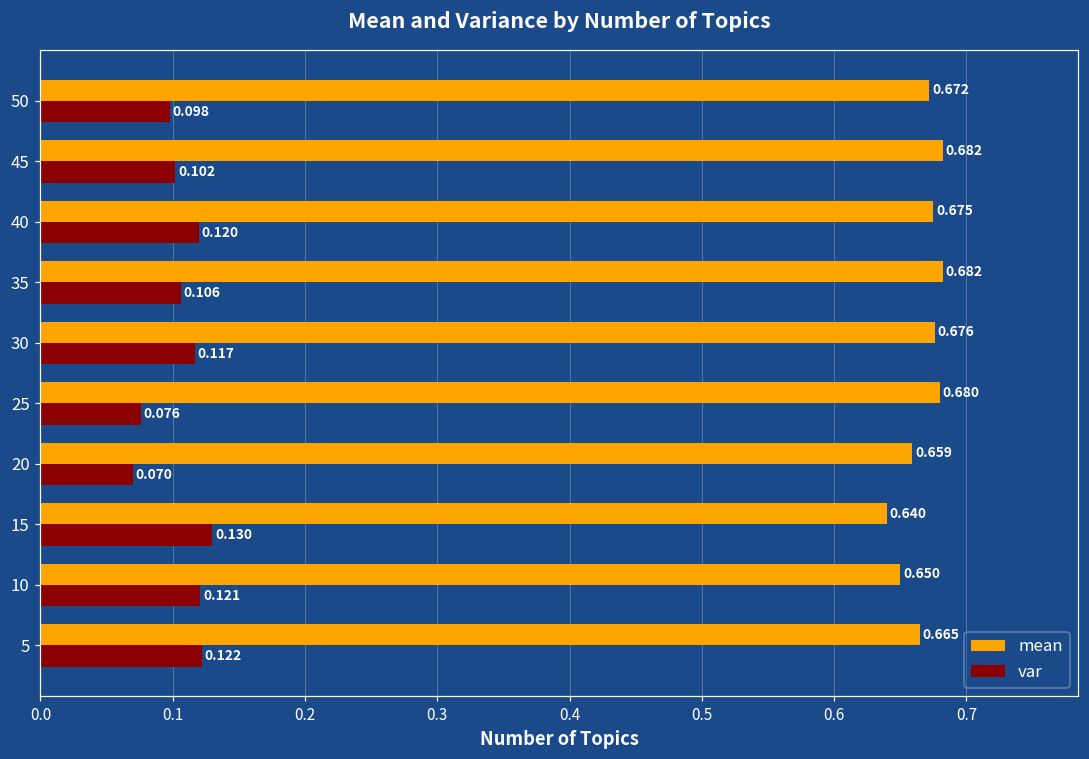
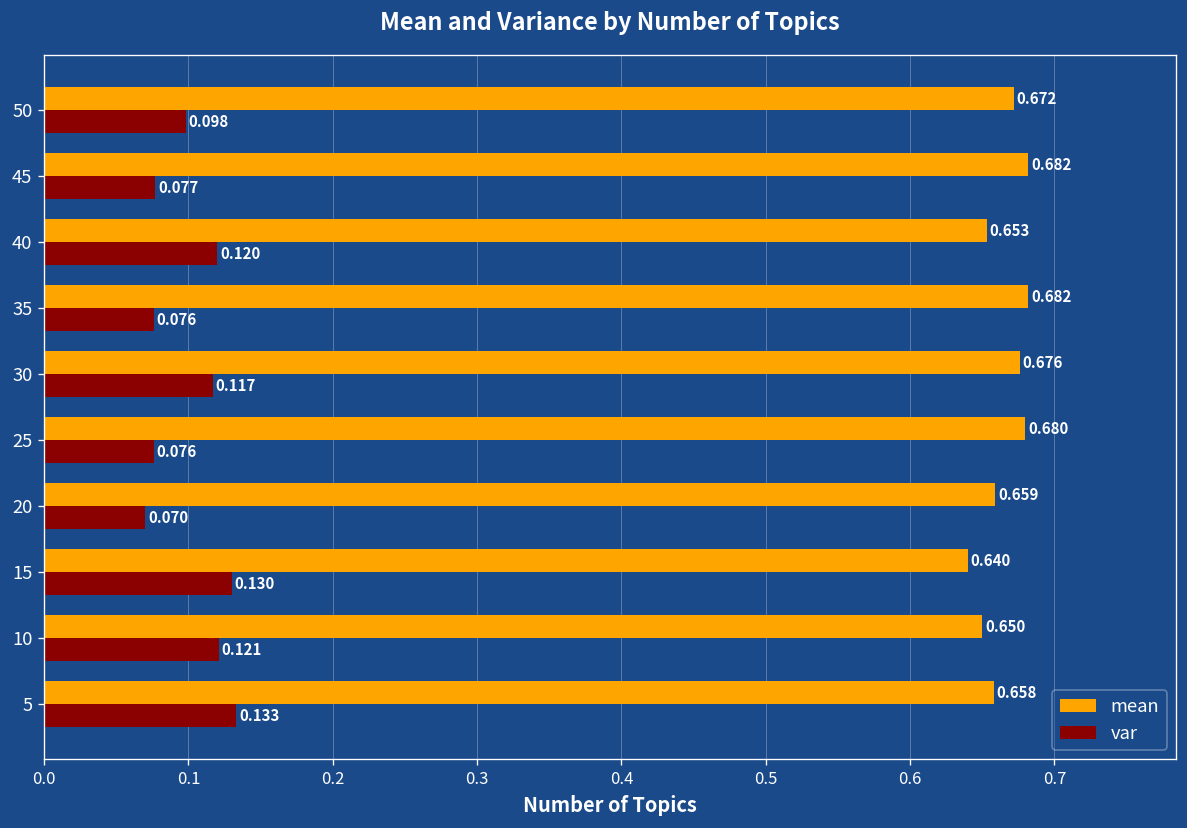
var, 45: 0.102 -> 0.077
mean, 40: 0.675 -> 0.653
var, 35: 0.106 -> 0.076
mean, 5: 0.665 -> 0.658
var, 5: 0.122 -> 0.133
